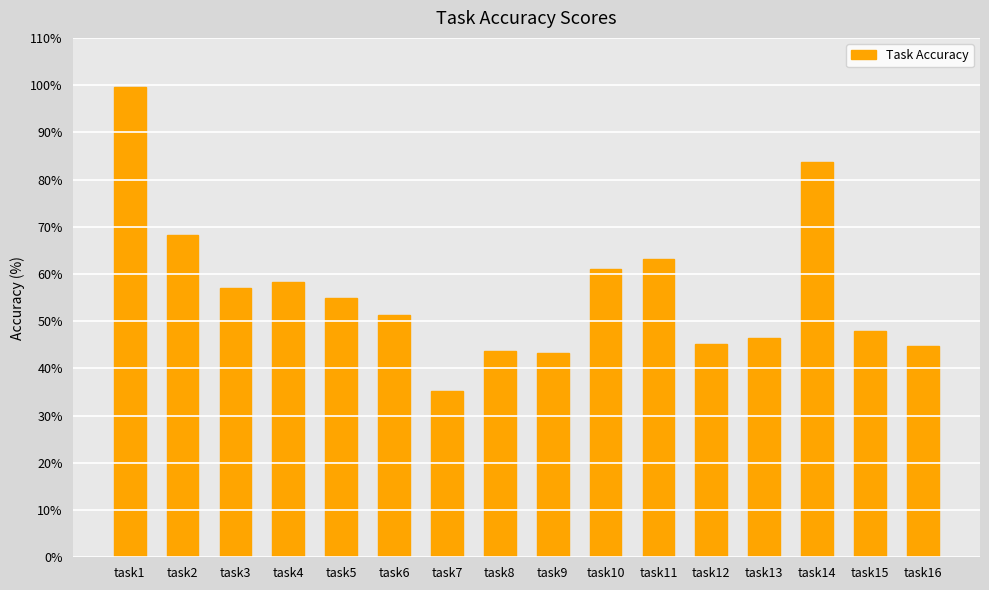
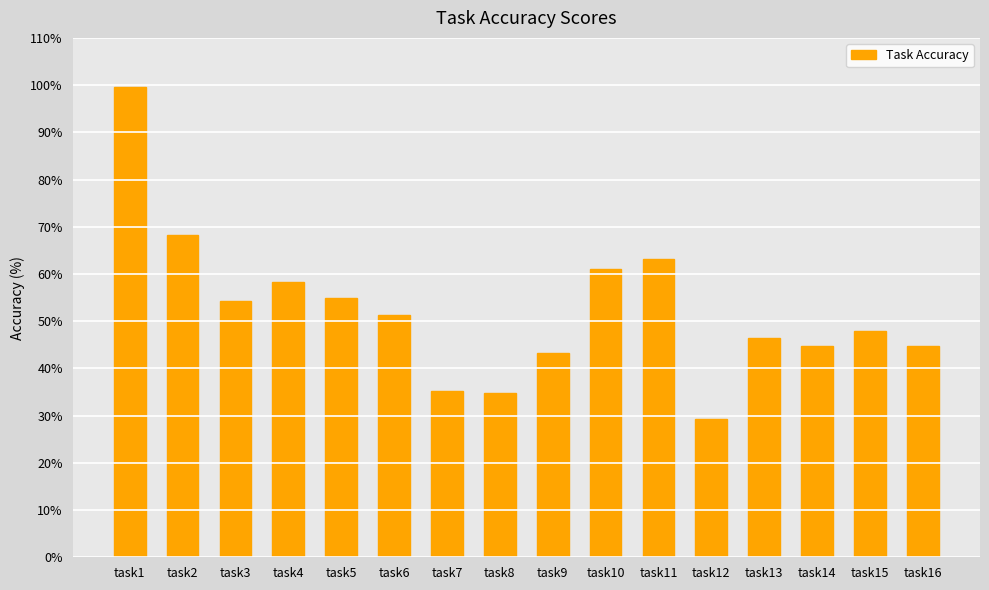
task3: 57% -> 54%
task8: 44% -> 35%
task12: 45% -> 29%
task14: 84% -> 45%
